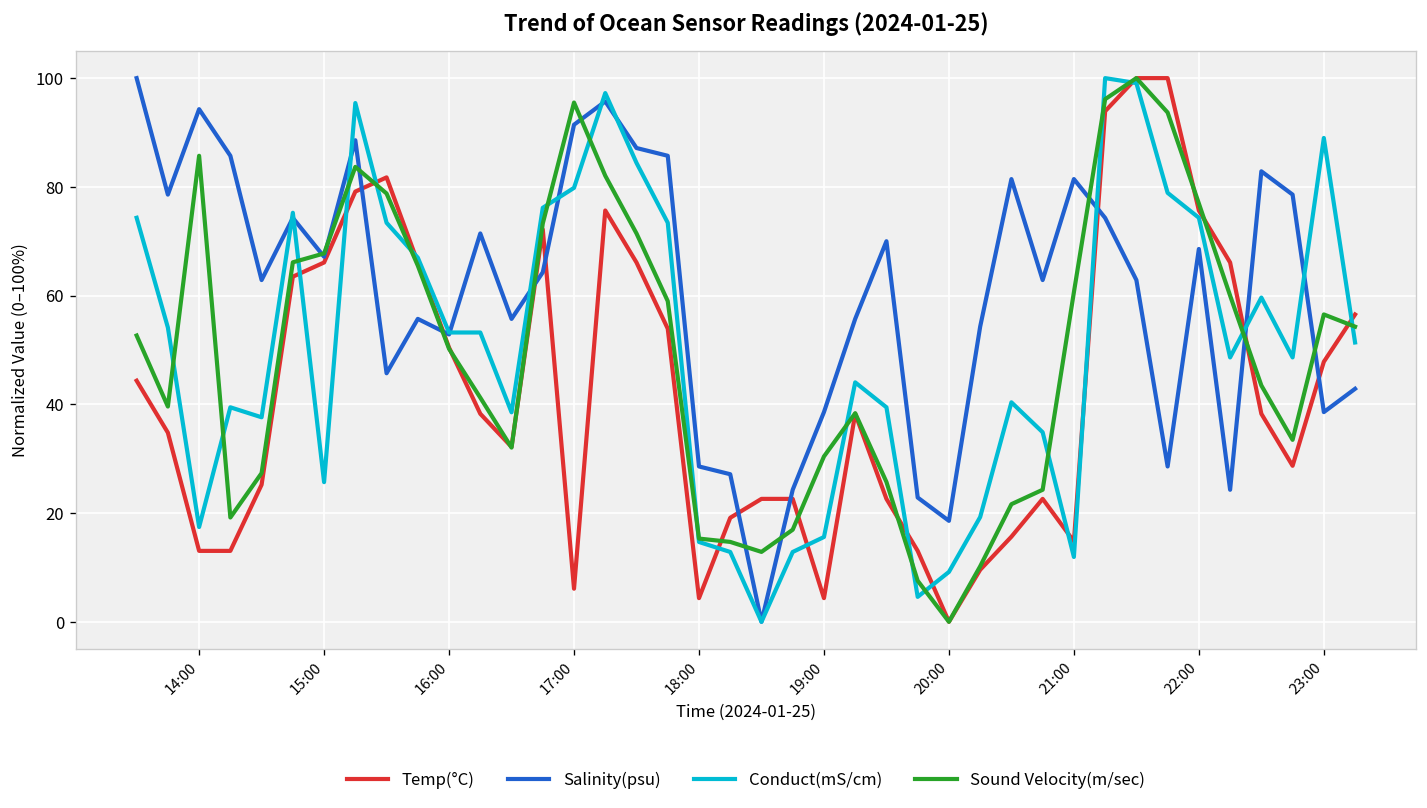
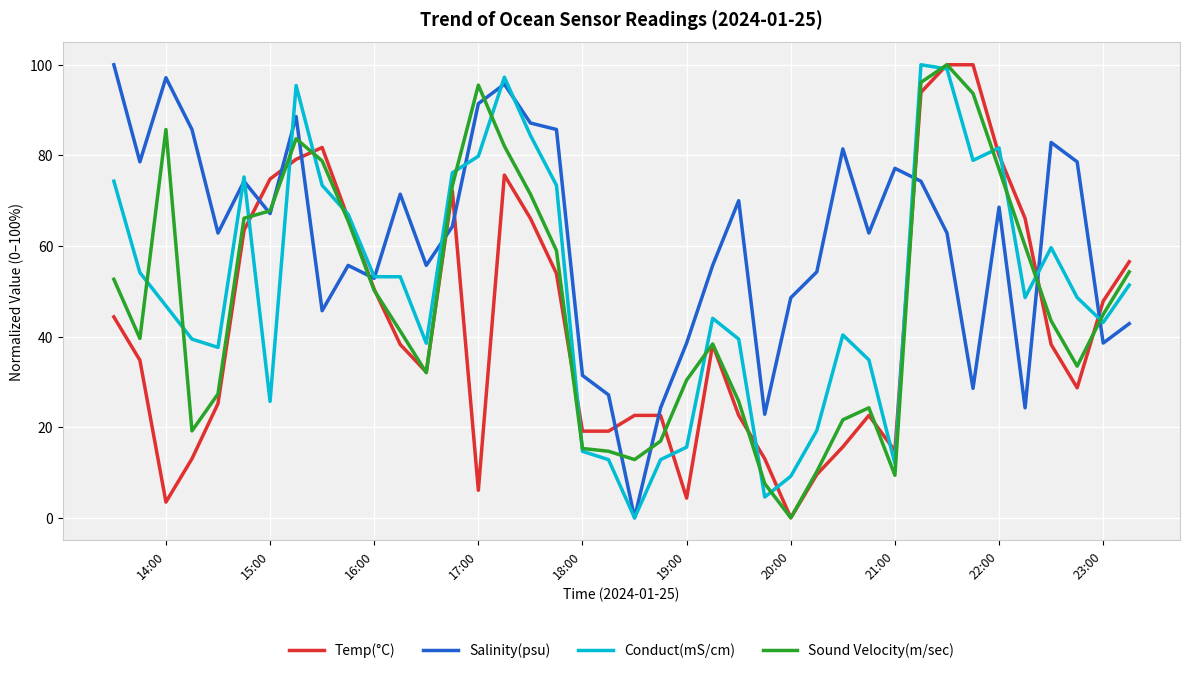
Temp(°C), 14:00: 13 -> 3
Salinity(psu), 14:00: 94 -> 97
Conduct(mS/cm), 14:00: 17 -> 47
Temp(°C), 15:00: 66 -> 75
Temp(°C), 18:00: 4 -> 19
Salinity(psu), 18:00: 29 -> 31
Salinity(psu), 20:00: 19 -> 49
Salinity(psu), 21:00: 81 -> 77
Sound Velocity(m/sec), 21:00: 61 -> 9
Temp(°C), 22:00: 76 -> 80
Conduct(mS/cm), 22:00: 74 -> 82
Conduct(mS/cm), 23:00: 89 -> 43
Sound Velocity(m/sec), 23:00: 57 -> 45
